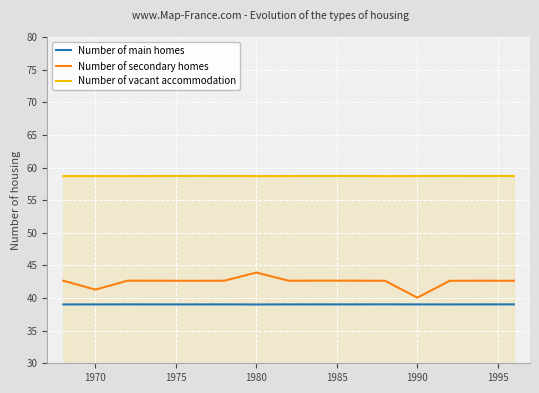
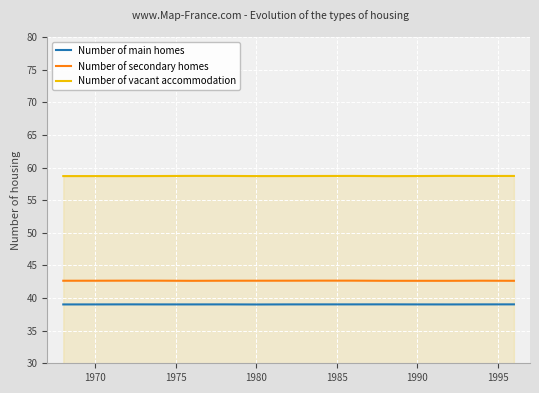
Number of secondary homes, 1970: 41 -> 43
Number of secondary homes, 1980: 44 -> 43
Number of secondary homes, 1990: 40 -> 43
